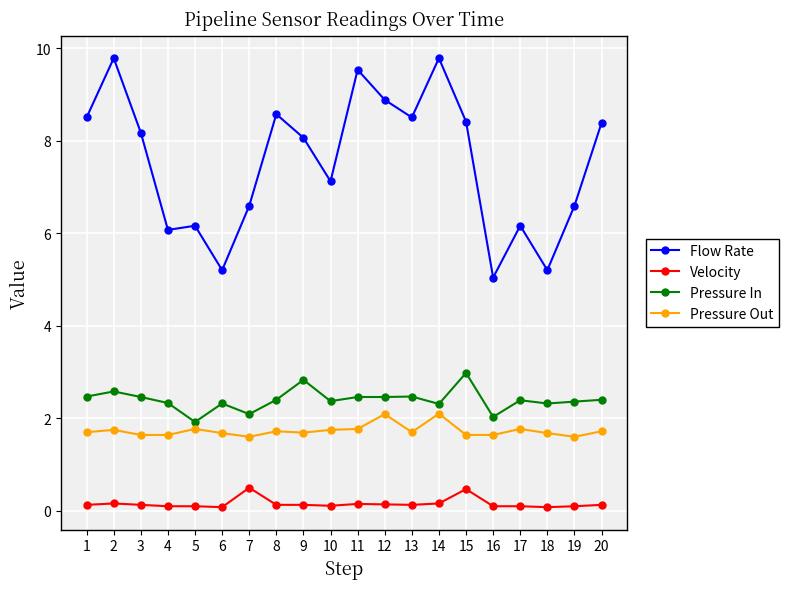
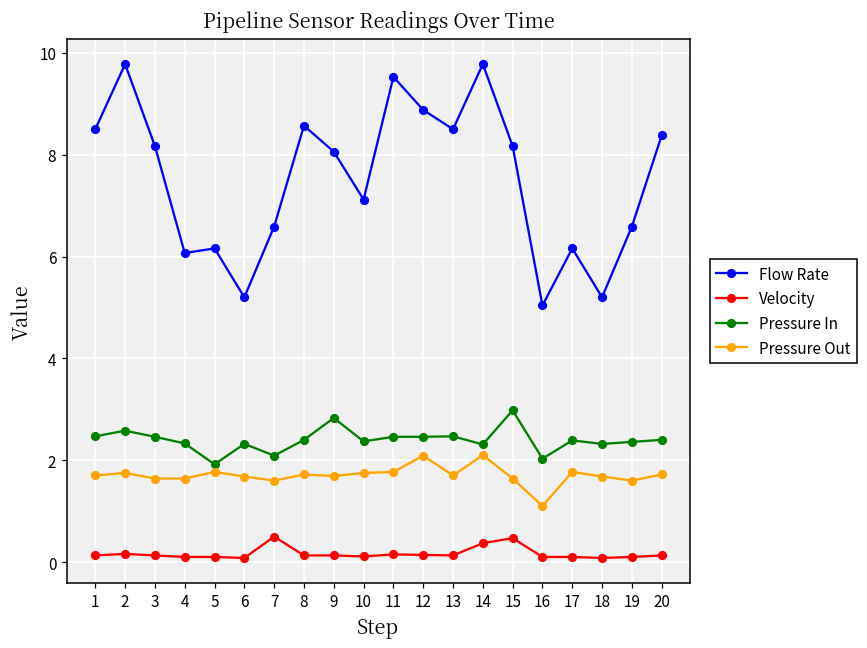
Velocity, 14: 0.2 -> 0.4
Flow Rate, 15: 8.4 -> 8.2
Pressure Out, 16: 1.6 -> 1.1
